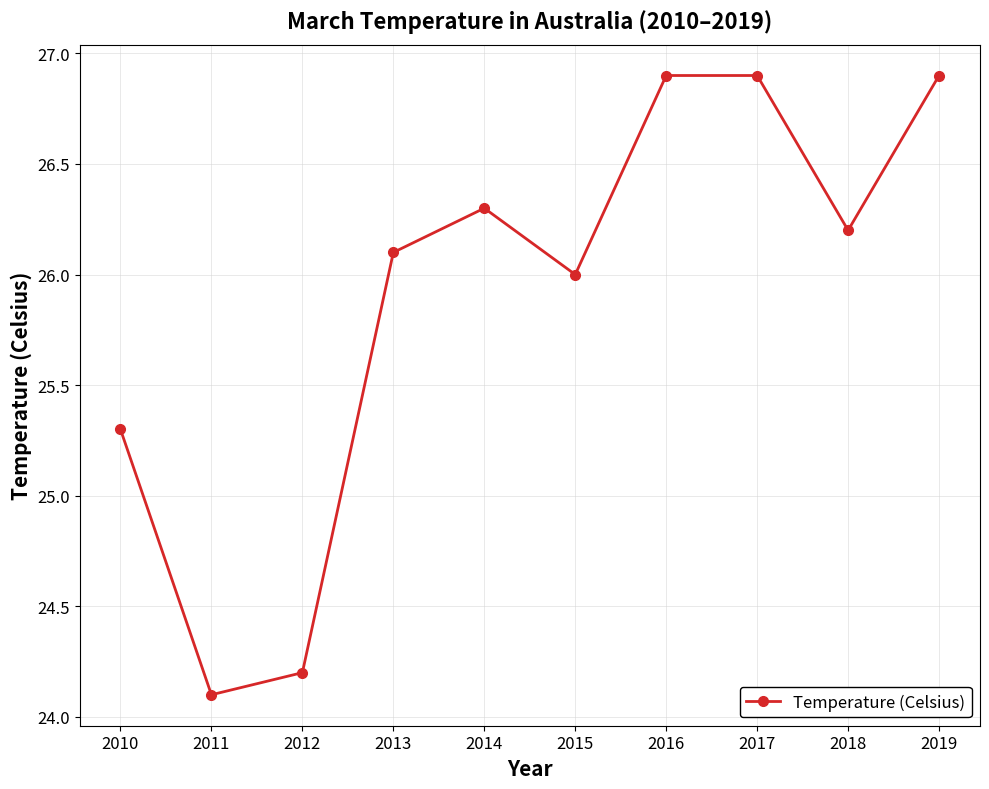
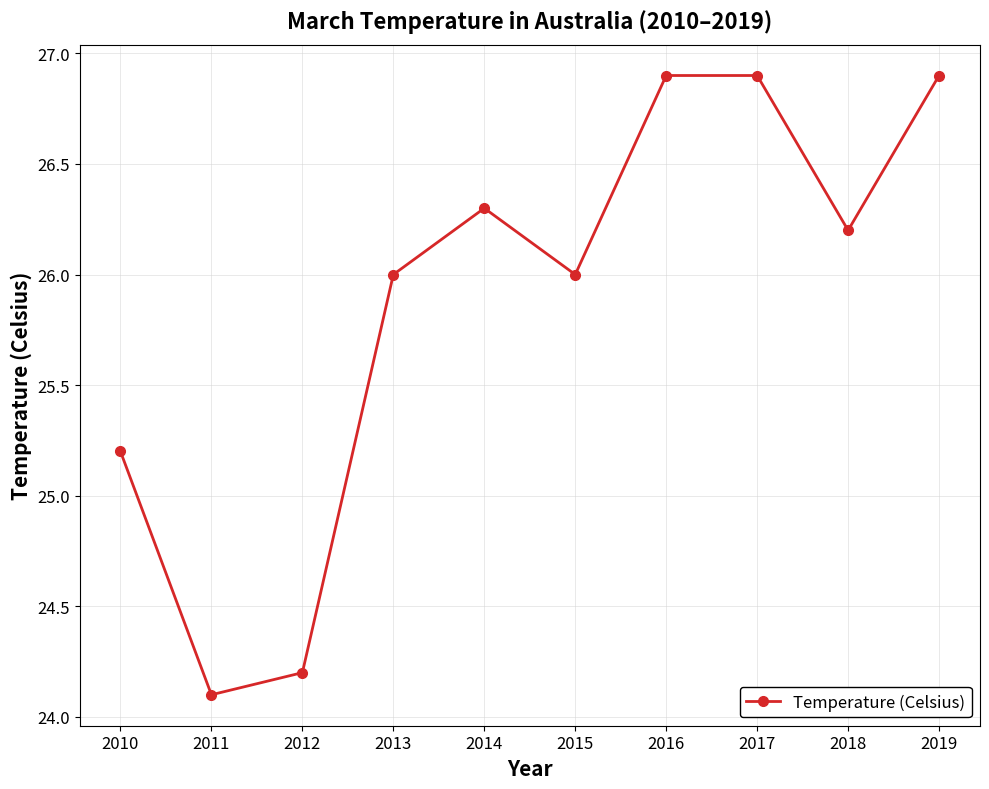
2010: 25.3 -> 25.2
2013: 26.1 -> 26.0
